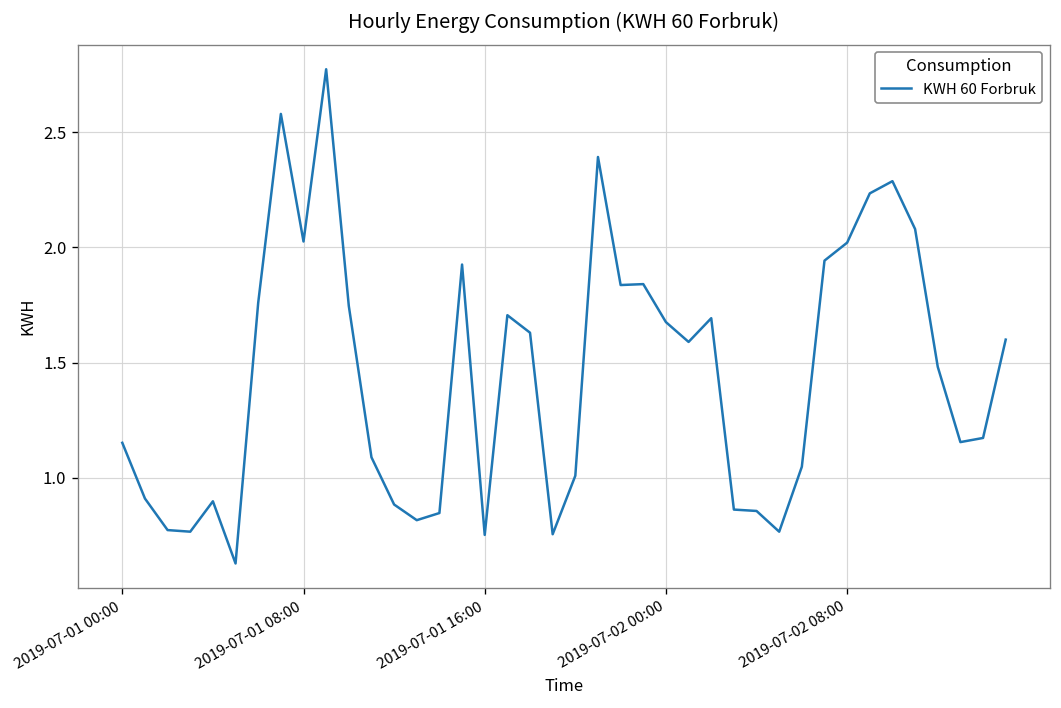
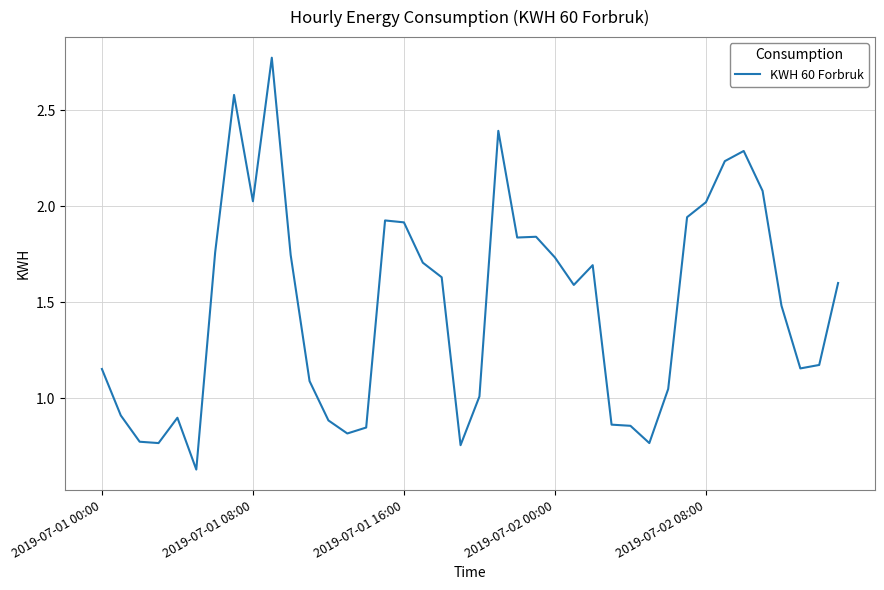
2019-07-01 16:00: 0.75 -> 1.92
2019-07-02 00:00: 1.68 -> 1.73
